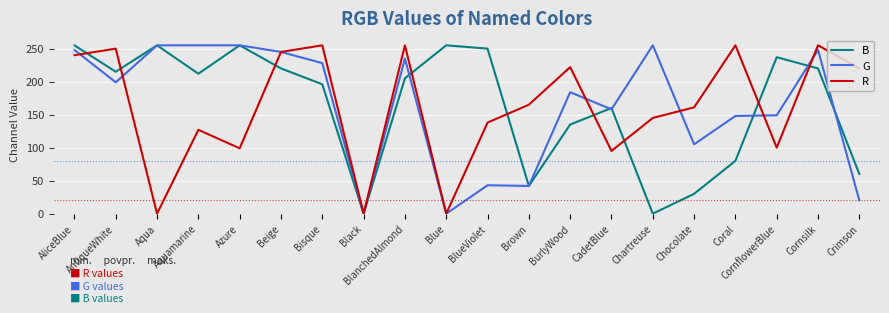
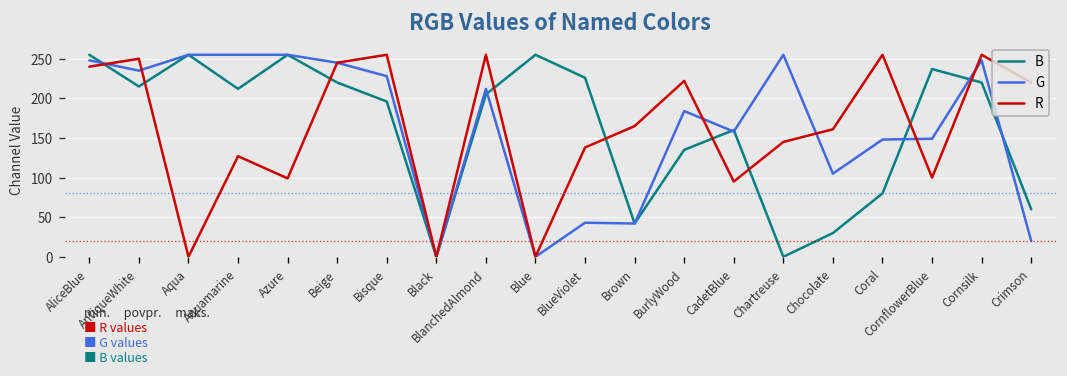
G, AntiqueWhite: 200 -> 240
G, BlanchedAlmond: 240 -> 210
B, BlueViolet: 250 -> 230
